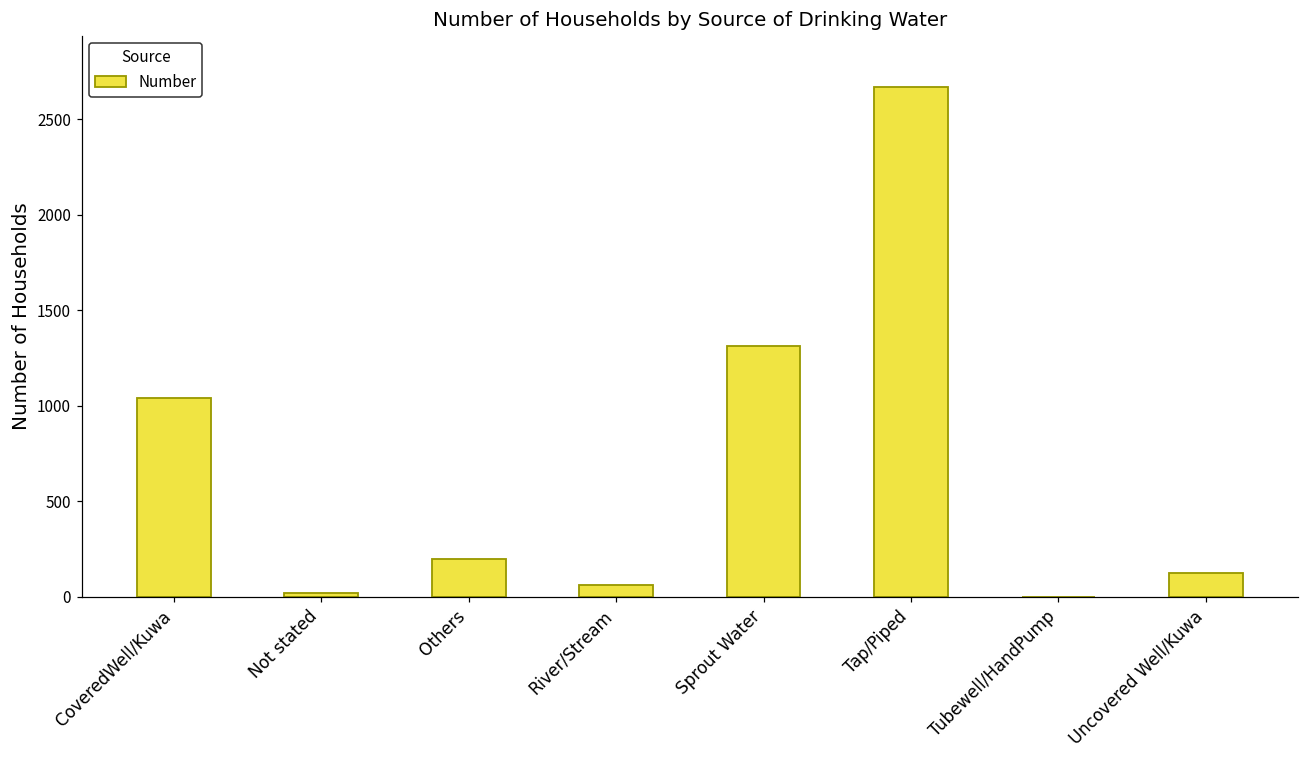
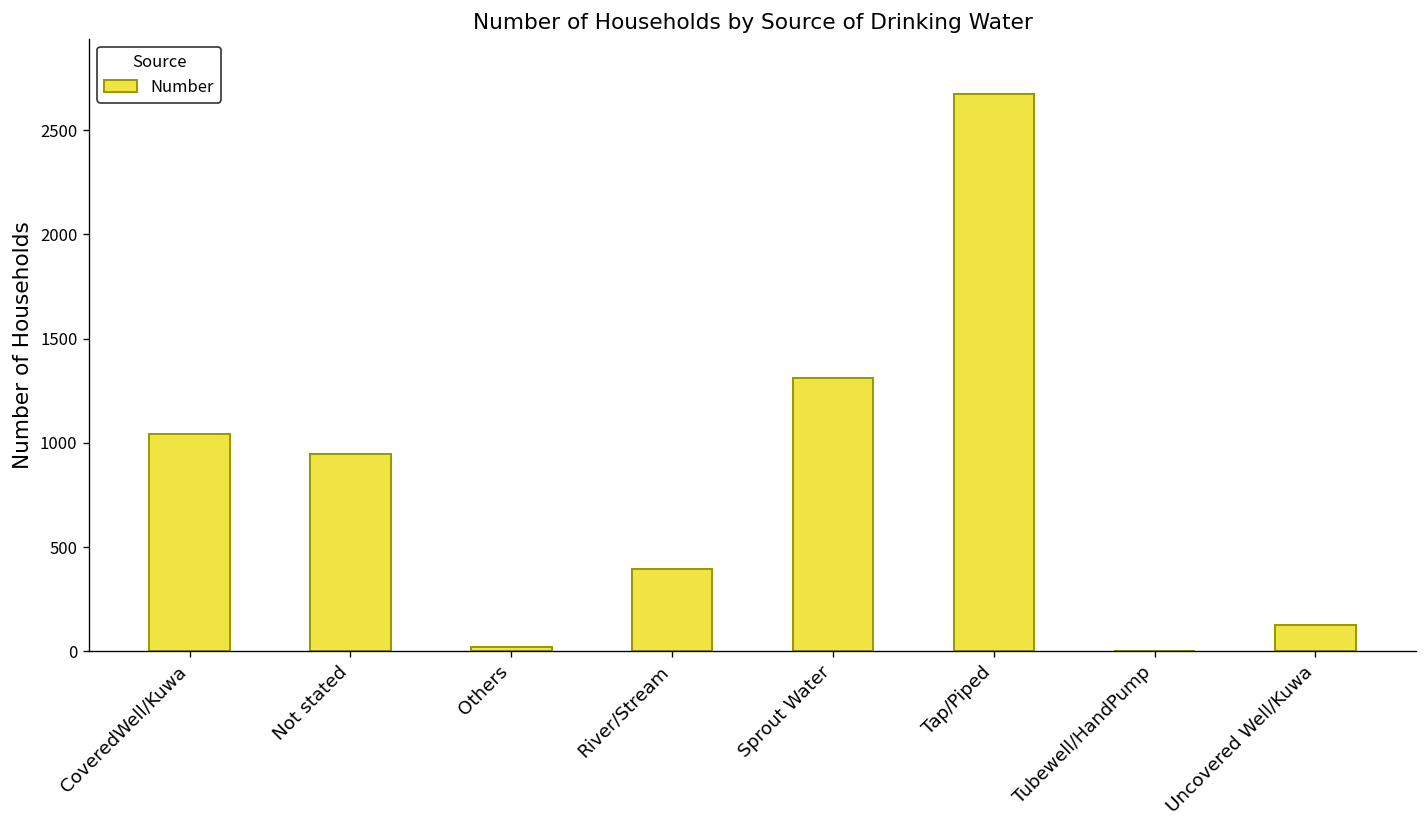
Not stated: 20 -> 950
Others: 200 -> 20
River/Stream: 60 -> 400
